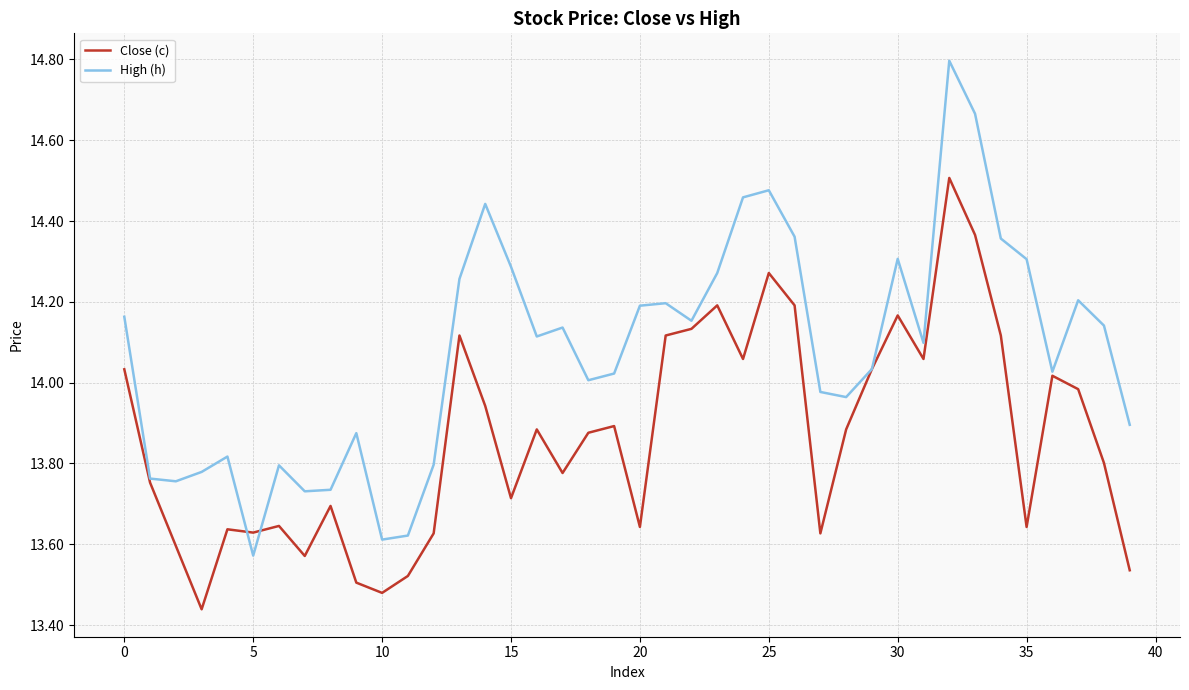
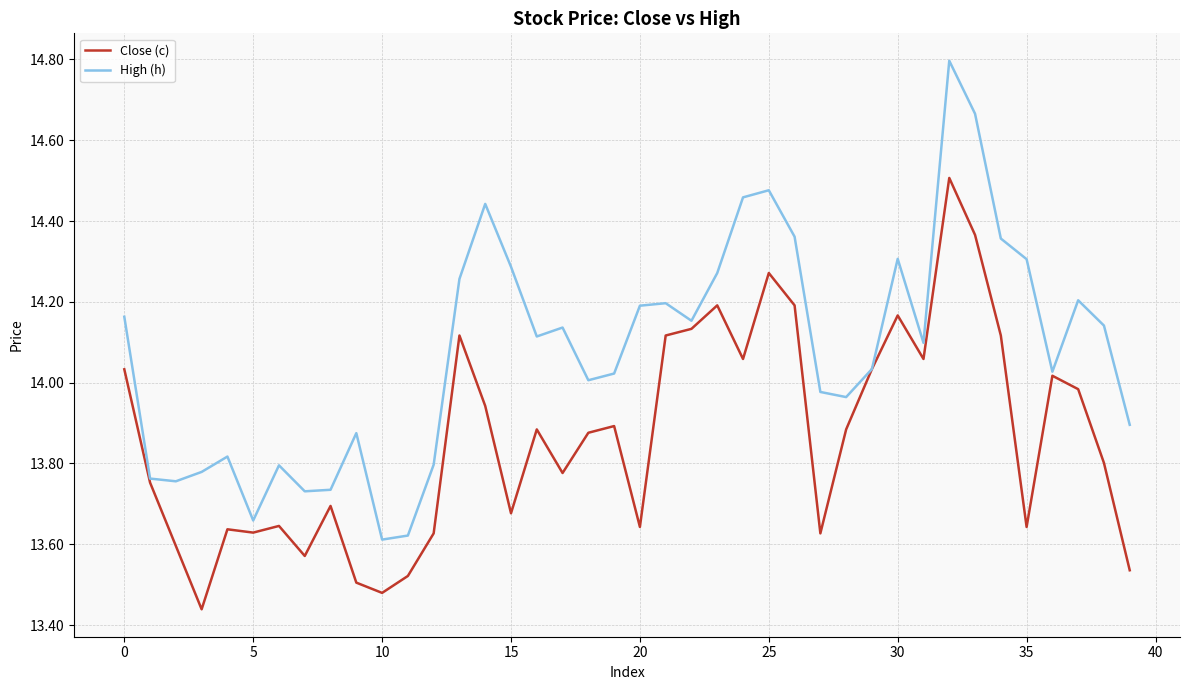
High (h), 5: 13.57 -> 13.66
Close (c), 15: 13.71 -> 13.68
